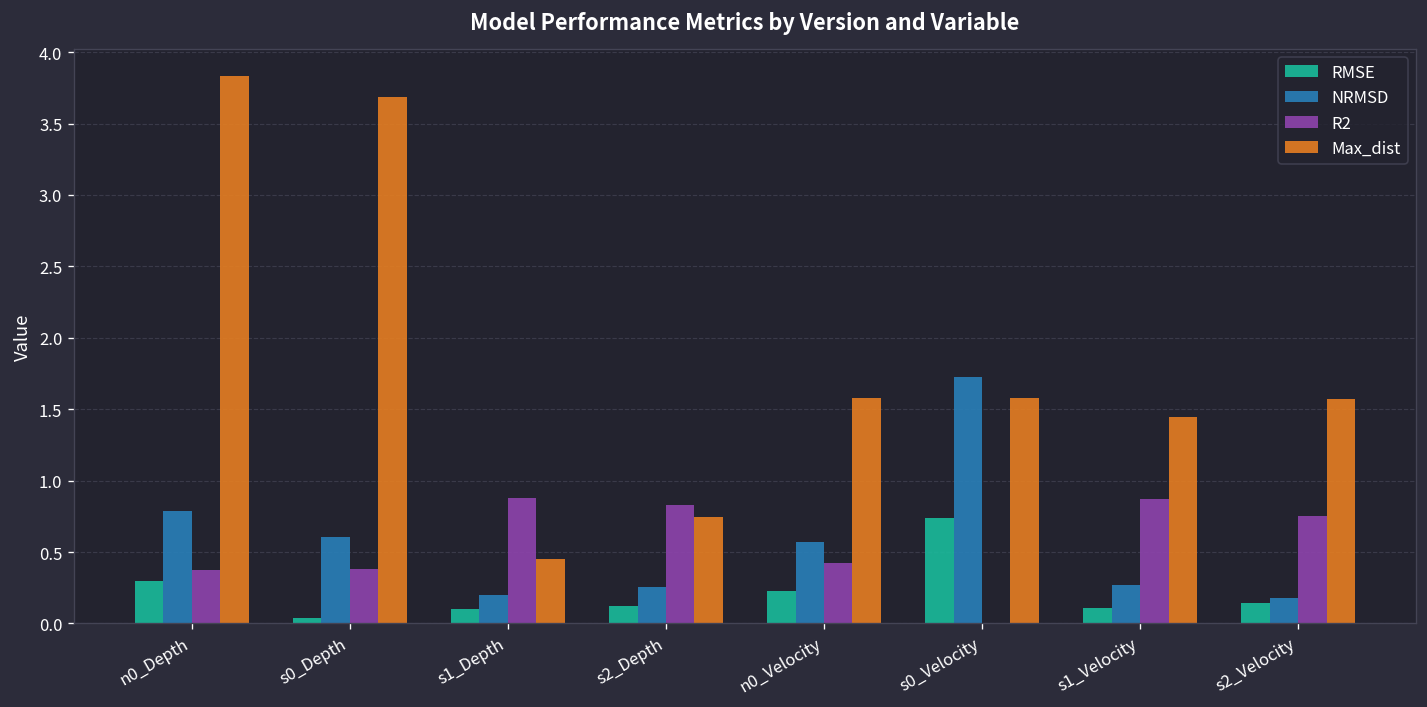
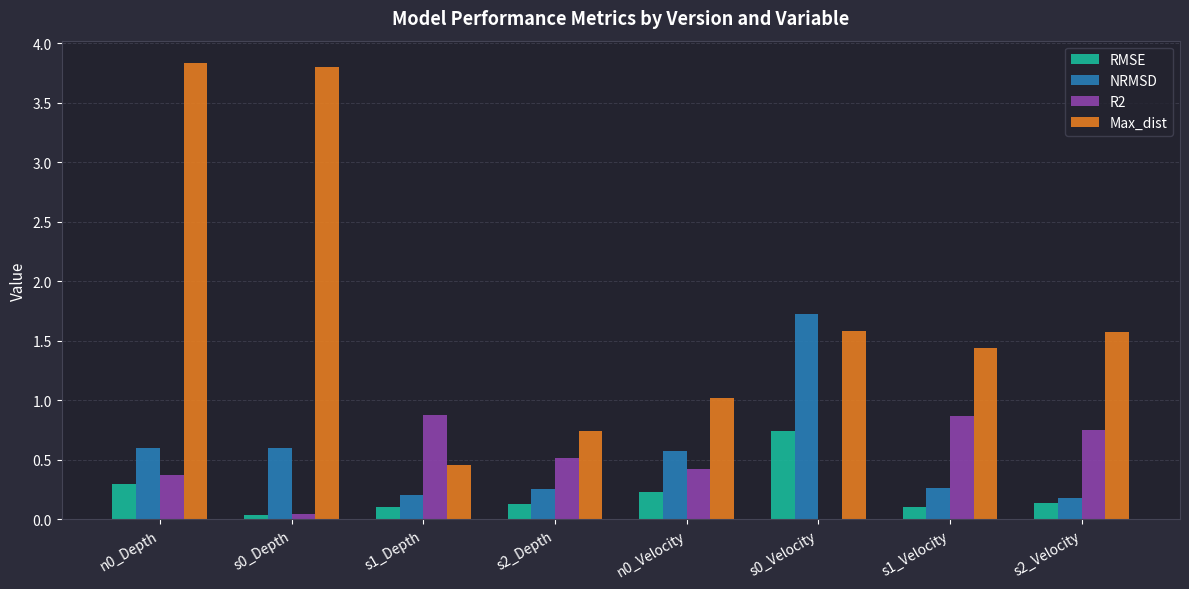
NRMSD, n0_Depth: 0.79 -> 0.60
R2, s0_Depth: 0.38 -> 0.05
Max_dist, s0_Depth: 3.69 -> 3.80
R2, s2_Depth: 0.83 -> 0.52
Max_dist, n0_Velocity: 1.58 -> 1.02
